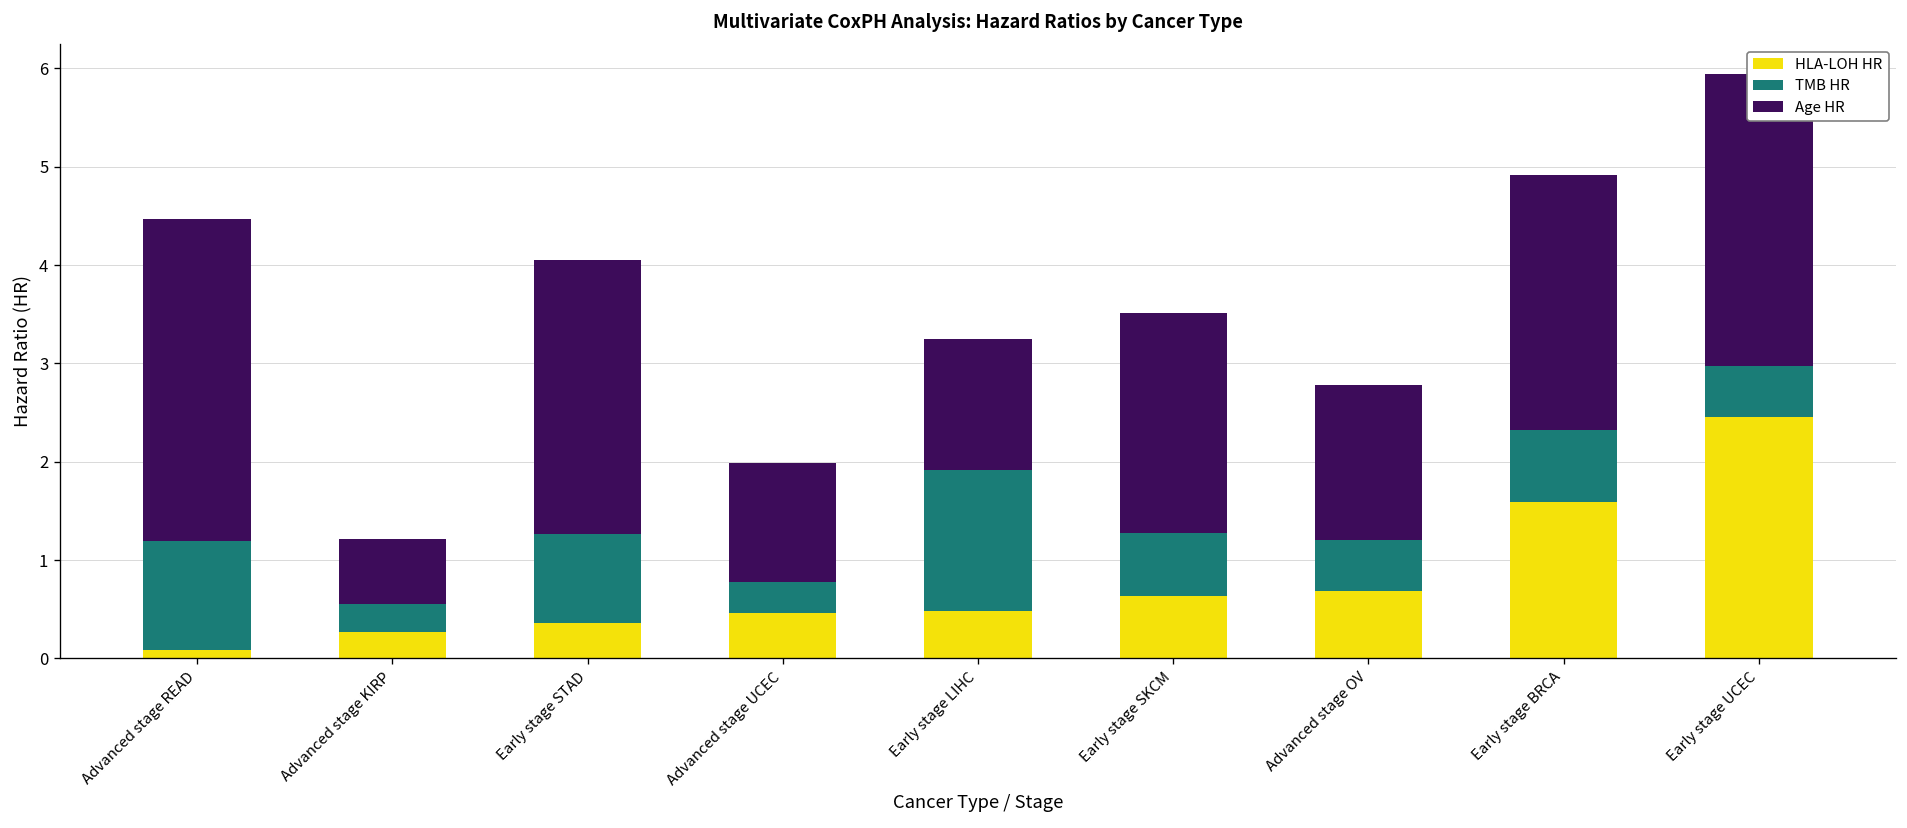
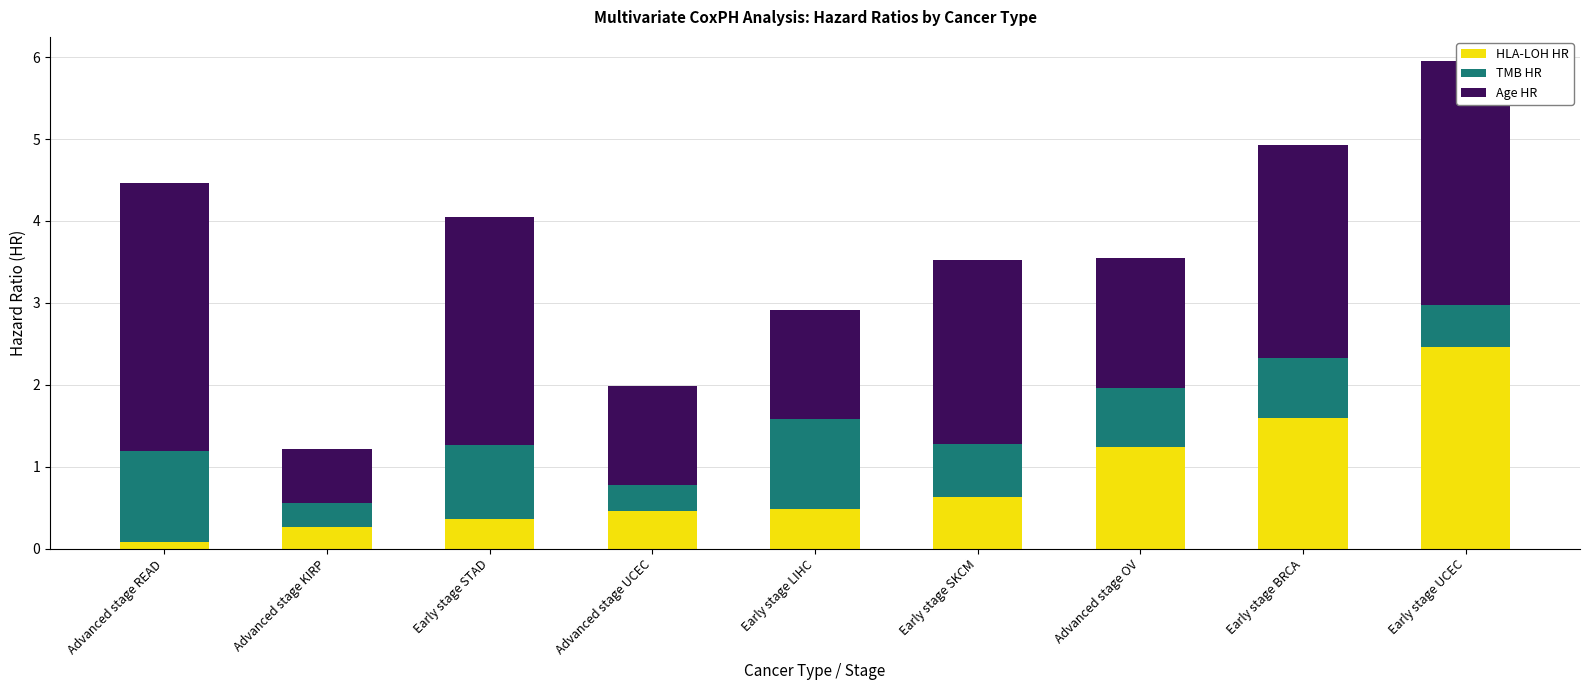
TMB HR, Early stage LIHC: 1.4 -> 1.1
HLA-LOH HR, Advanced stage OV: 0.7 -> 1.2
TMB HR, Advanced stage OV: 0.5 -> 0.7
